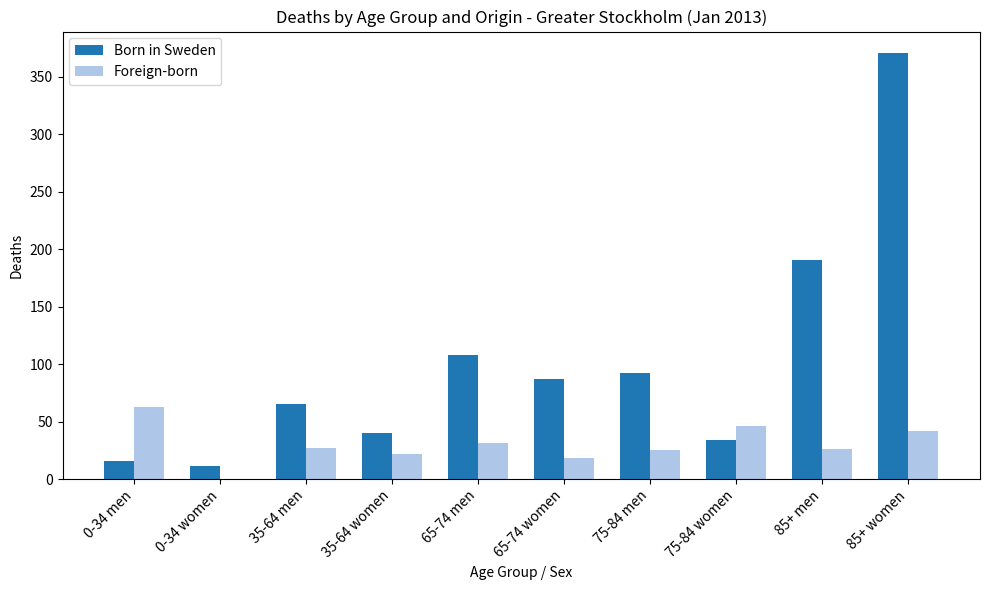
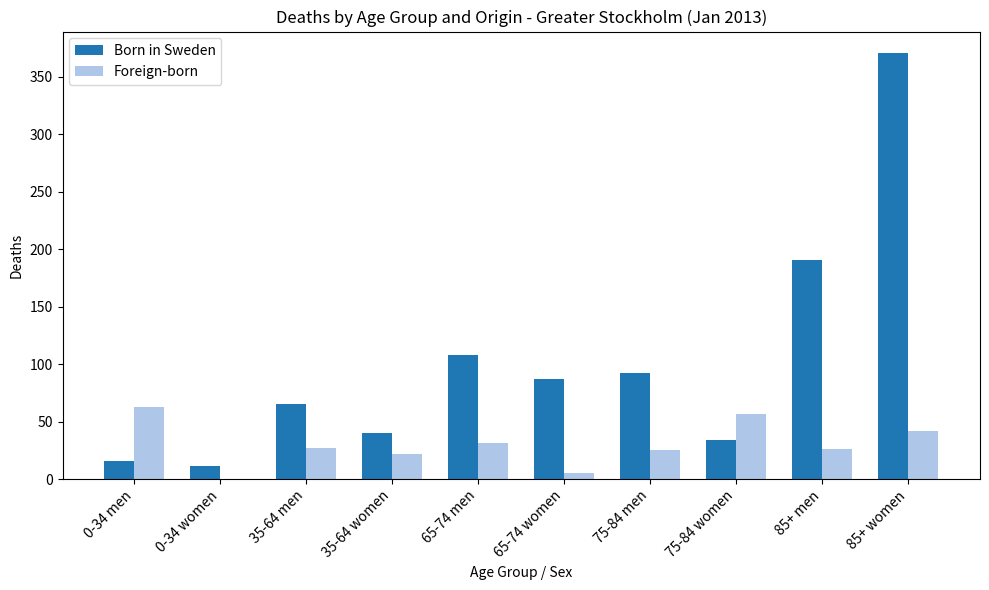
Foreign-born, 65-74 women: 18 -> 5
Foreign-born, 75-84 women: 46 -> 57
